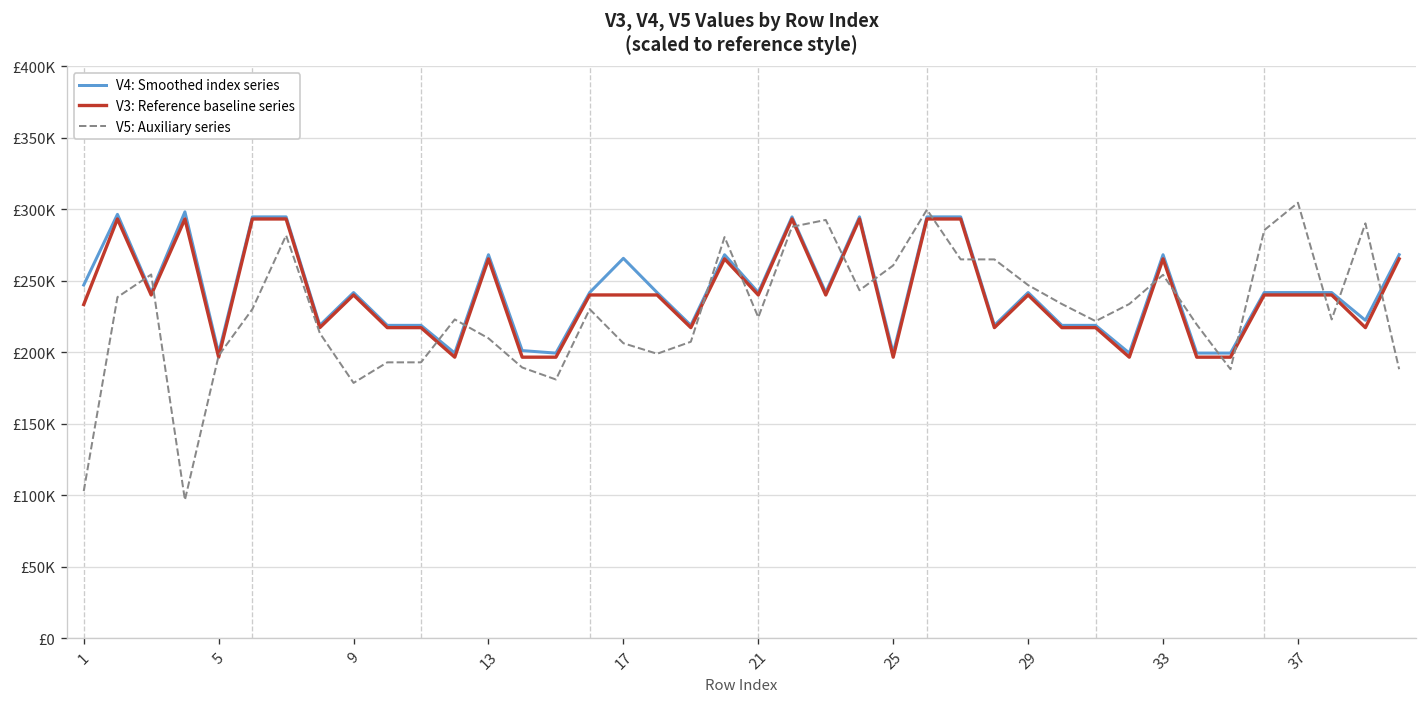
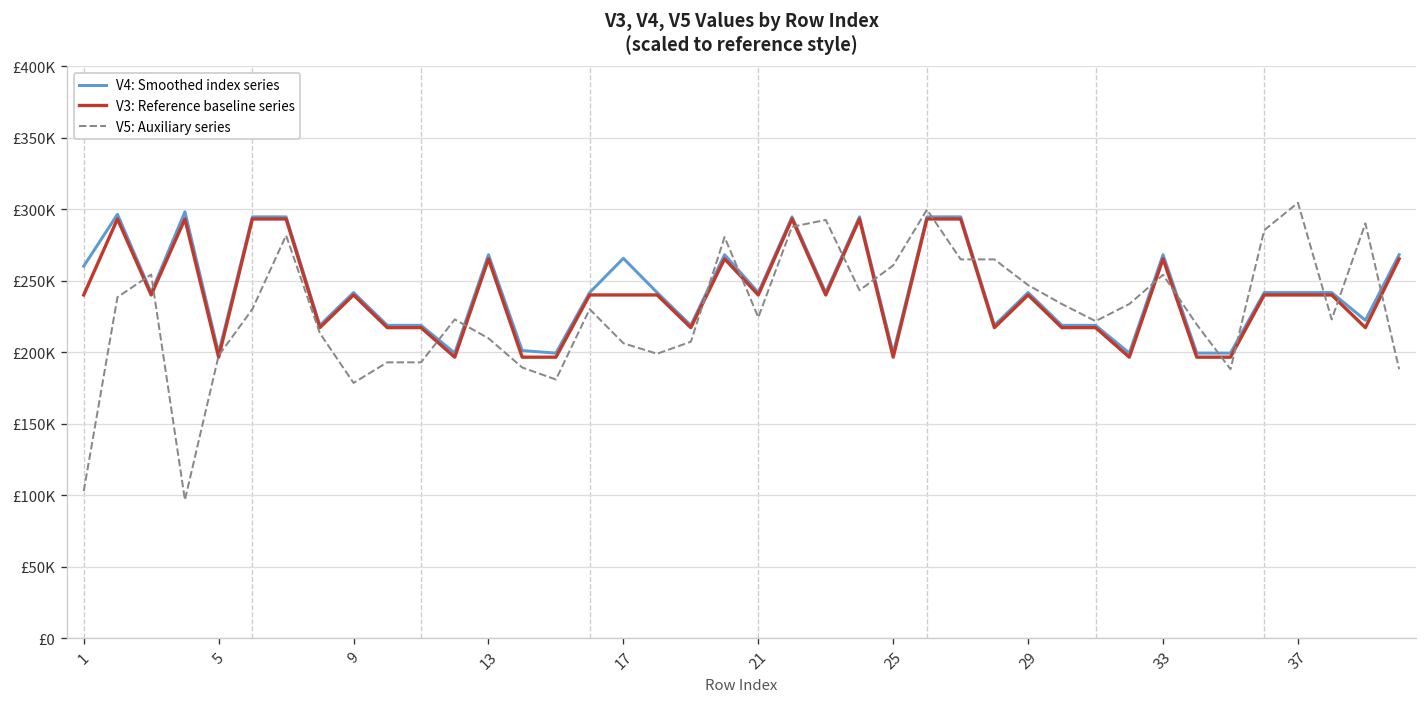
V4: Smoothed index series, 1: £247000 -> £260000
V3: Reference baseline series, 1: £233000 -> £240000
